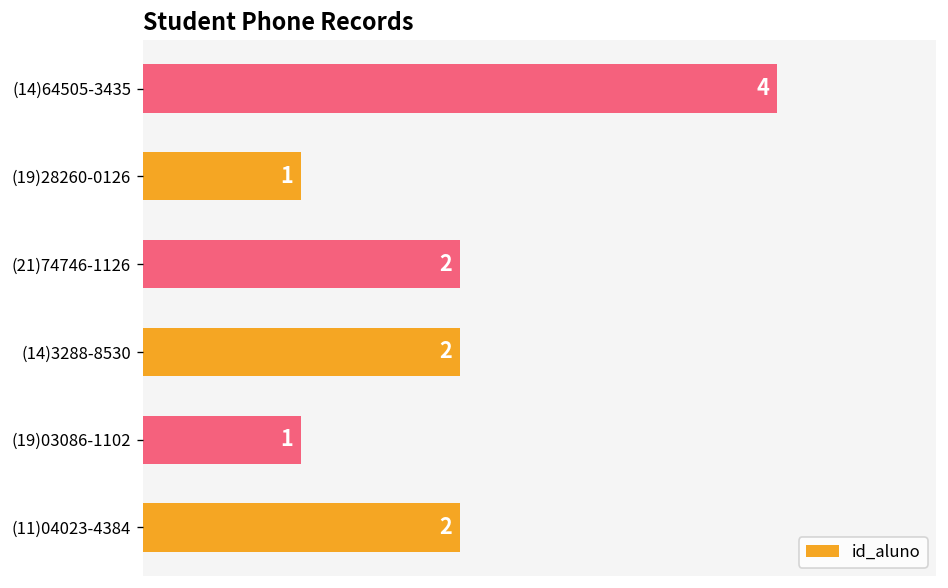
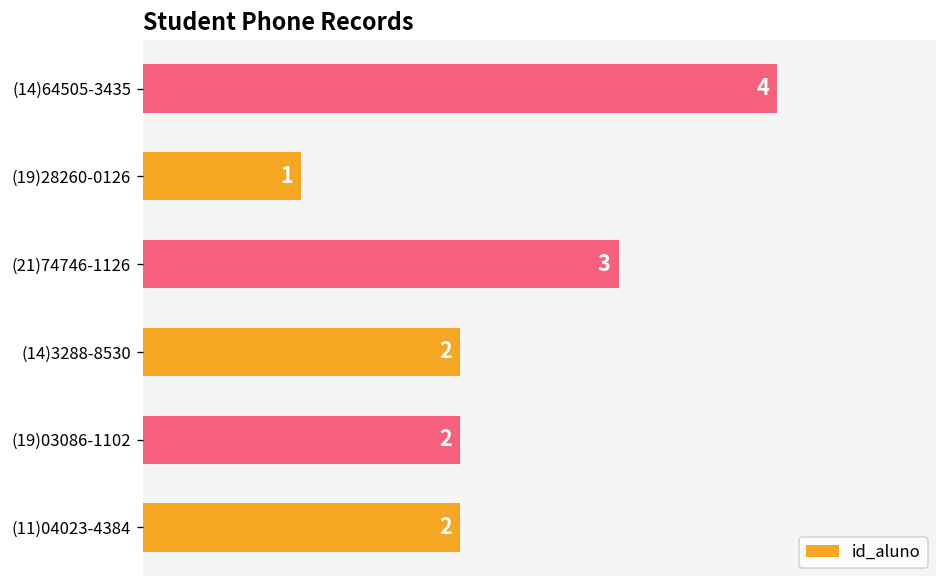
(21)74746-1126: 2 -> 3
(19)03086-1102: 1 -> 2
